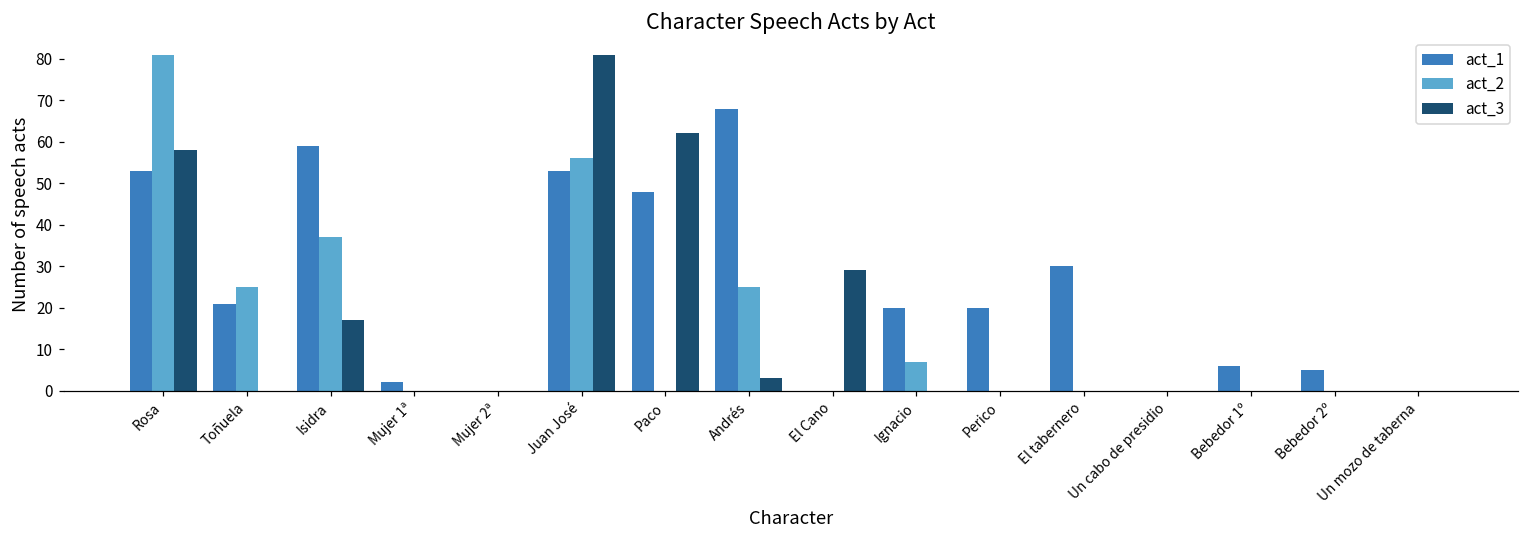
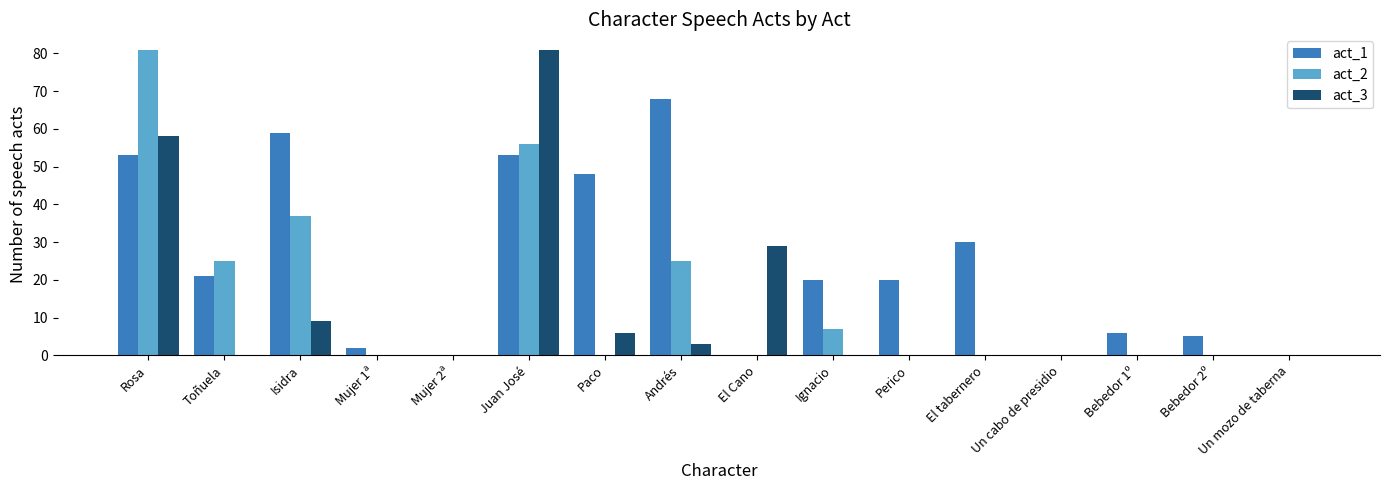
act_3, Isidra: 17 -> 9
act_3, Paco: 62 -> 6
